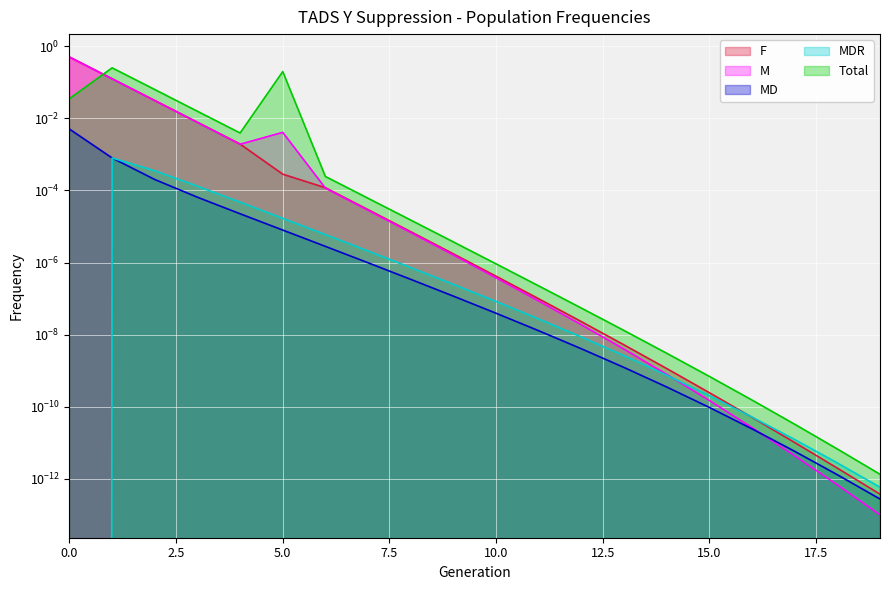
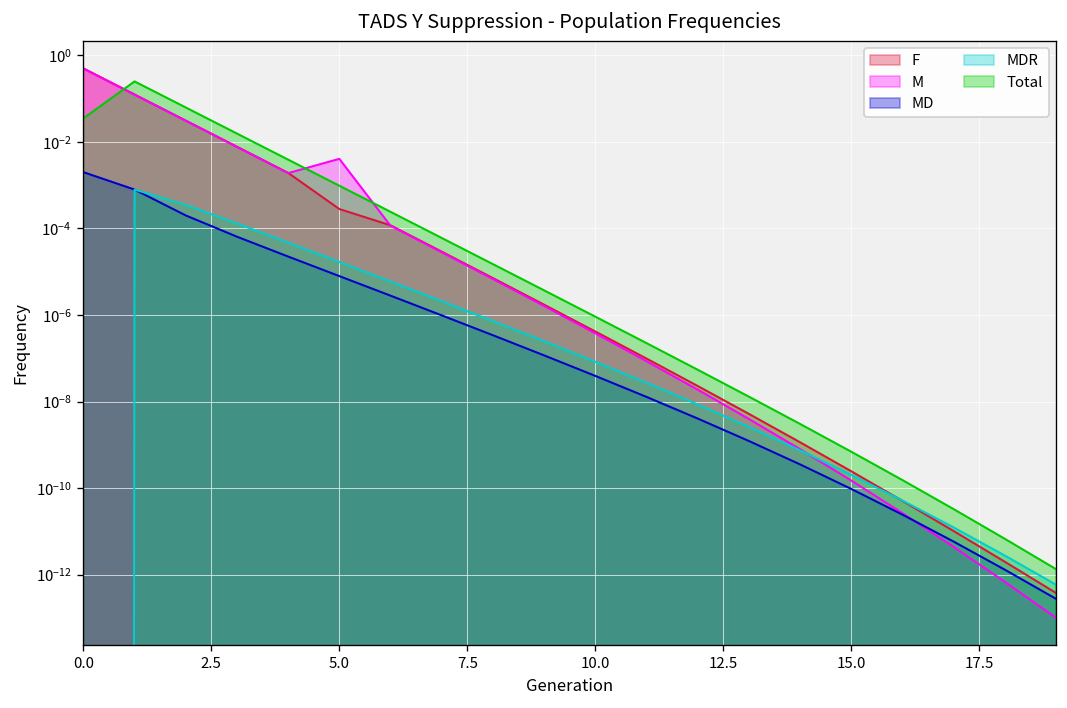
MD, 0.0: 0.005 -> 0.002
Total, 5.0: 0.2 -> 0.0010
